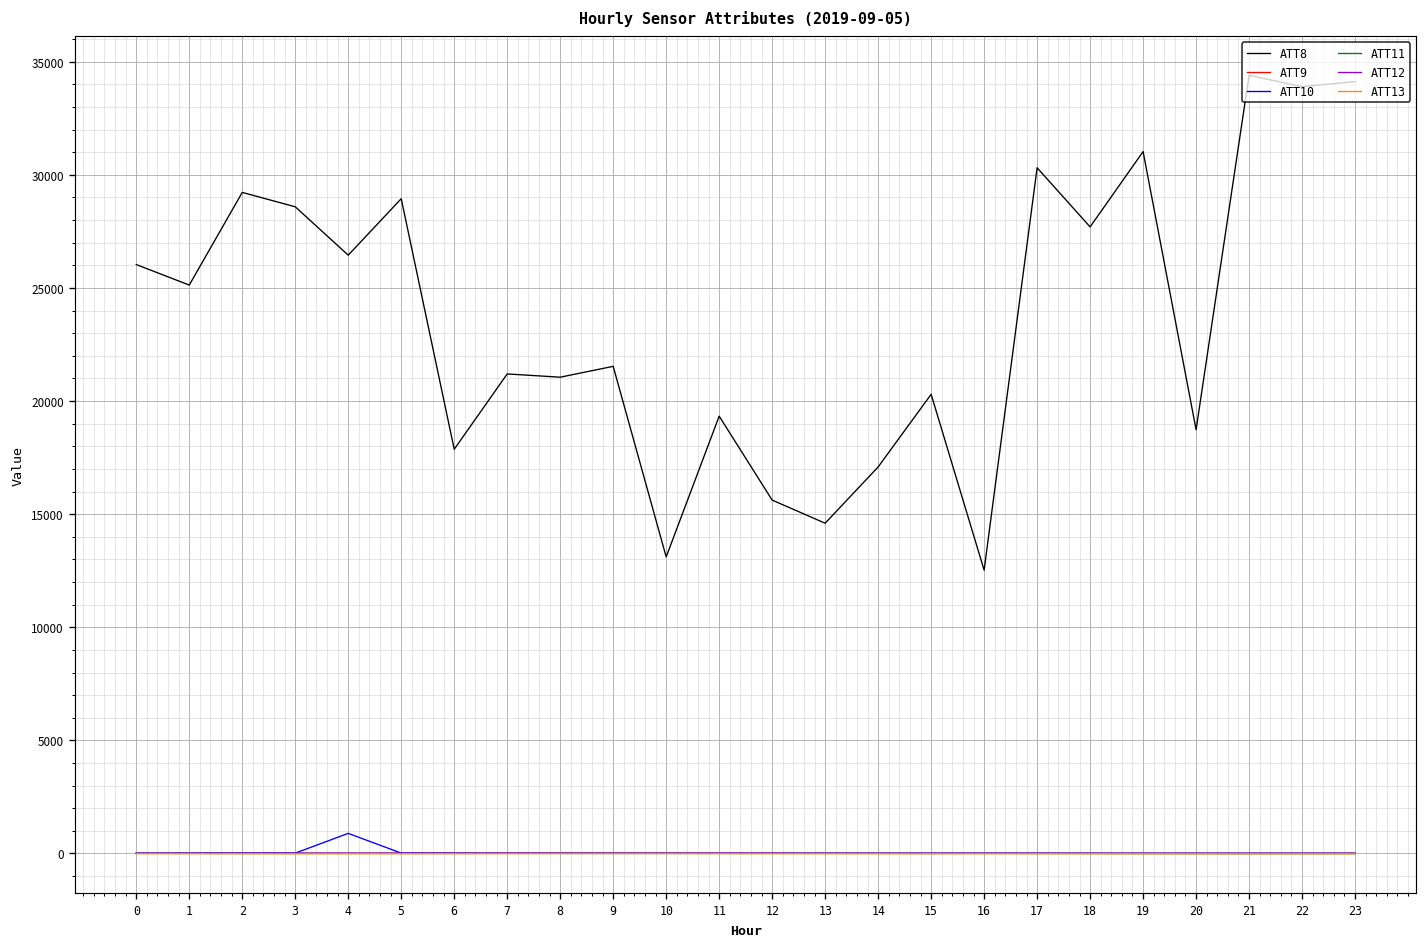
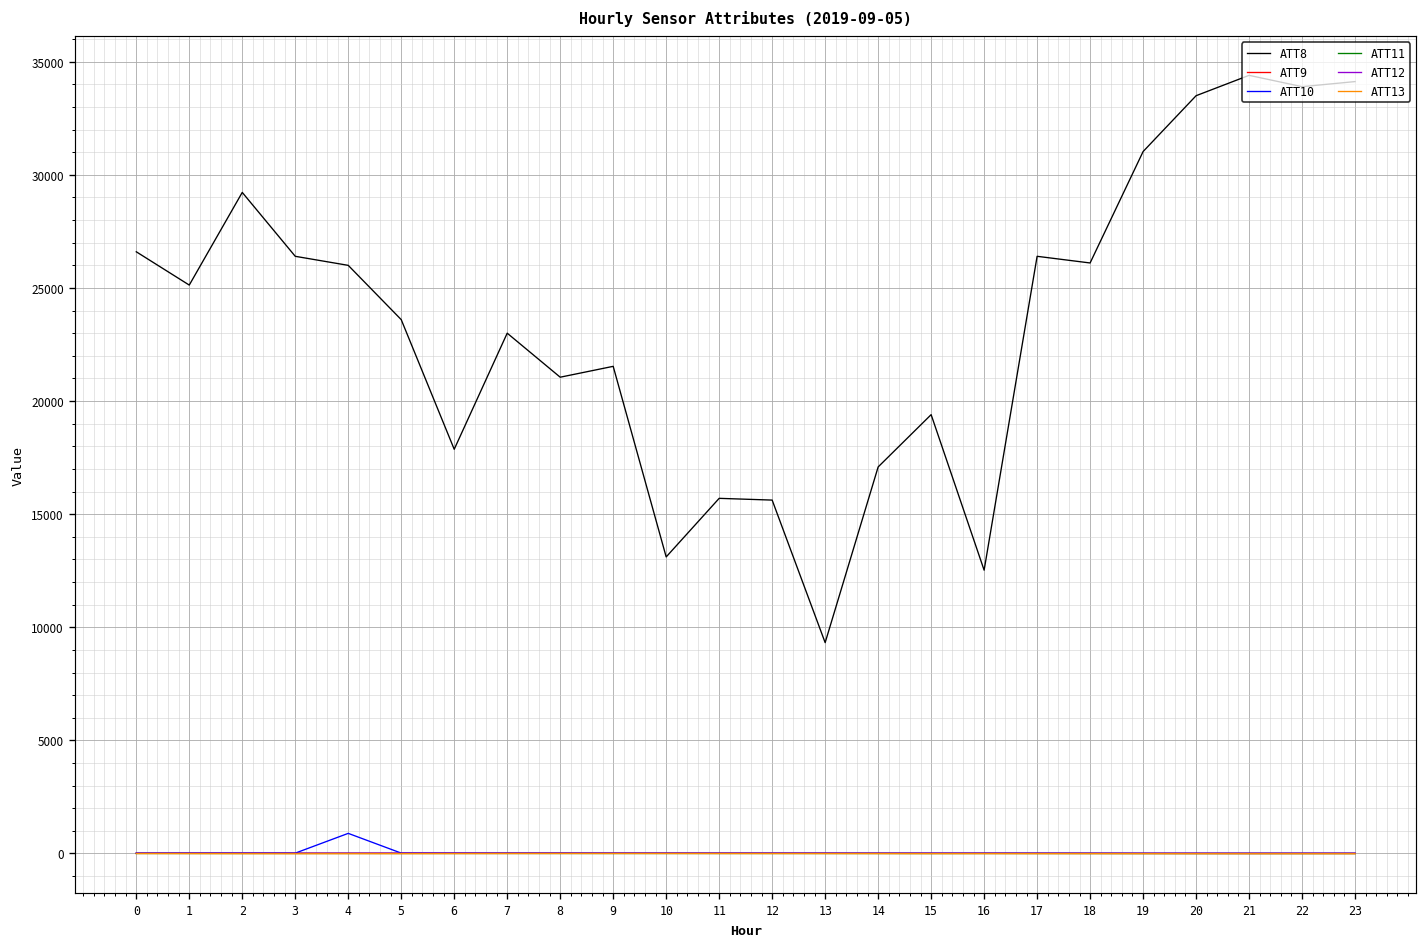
ATT8, 0: 26000 -> 26600
ATT8, 3: 28600 -> 26400
ATT8, 4: 26400 -> 26000
ATT8, 5: 28900 -> 23600
ATT8, 7: 21200 -> 23000
ATT8, 11: 19300 -> 15700
ATT8, 13: 14600 -> 9300
ATT8, 15: 20300 -> 19400
ATT8, 17: 30300 -> 26400
ATT8, 18: 27700 -> 26100
ATT8, 20: 18700 -> 33500
